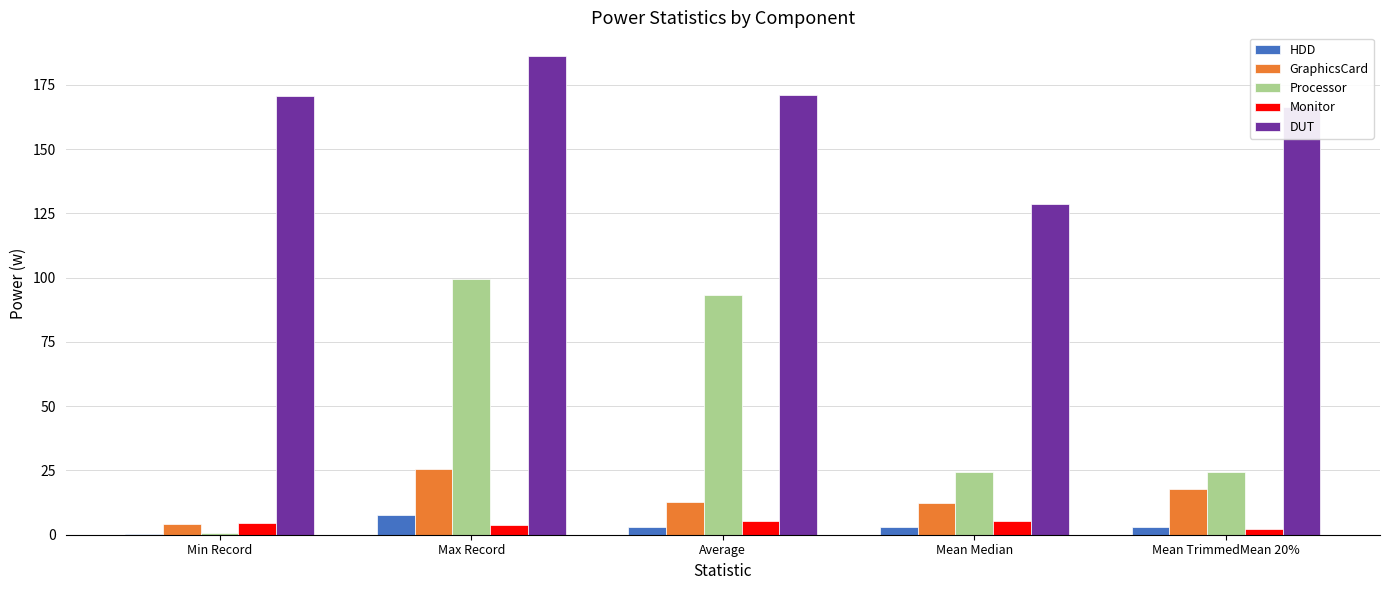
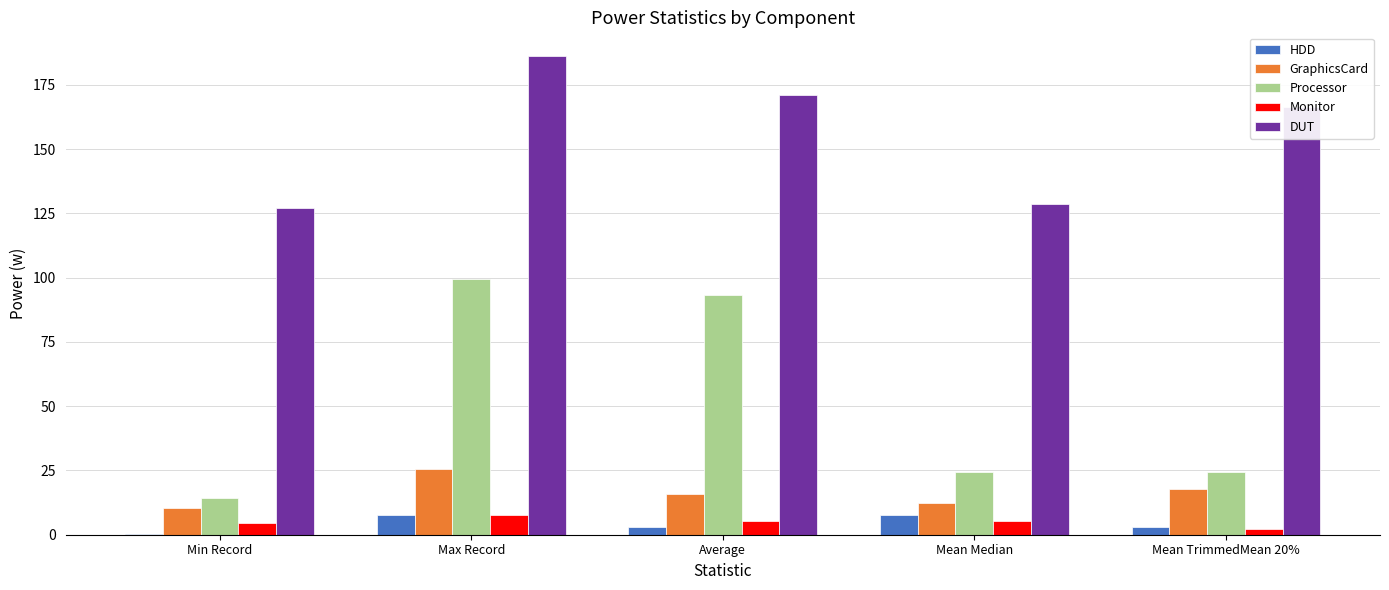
GraphicsCard, Min Record: 4 -> 10
Processor, Min Record: 1 -> 14
DUT, Min Record: 171 -> 127
Monitor, Max Record: 4 -> 8
GraphicsCard, Average: 13 -> 16
HDD, Mean Median: 3 -> 8
